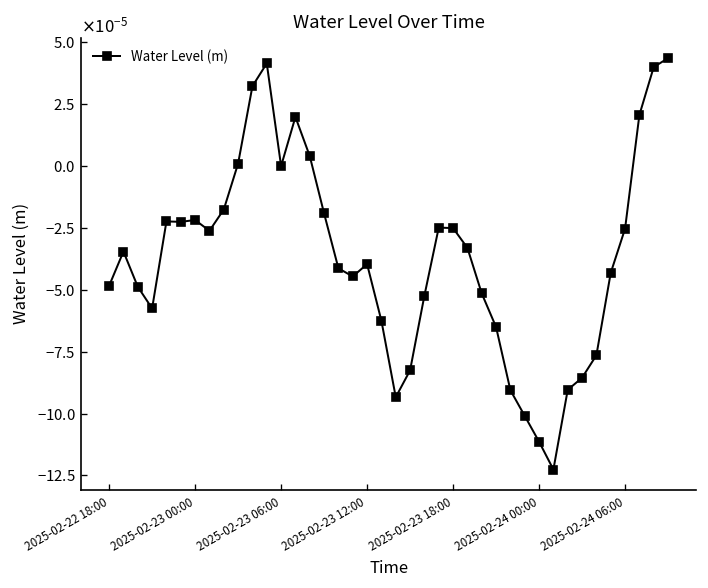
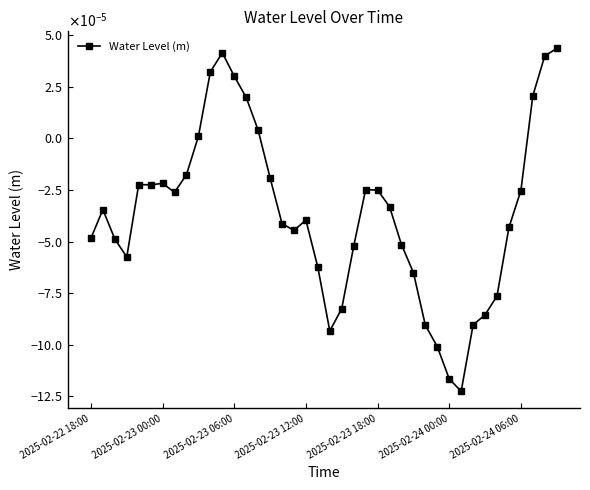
2025-02-23 06:00: 0.00000 -> 0.00003
2025-02-24 00:00: -0.000111 -> -0.000117
